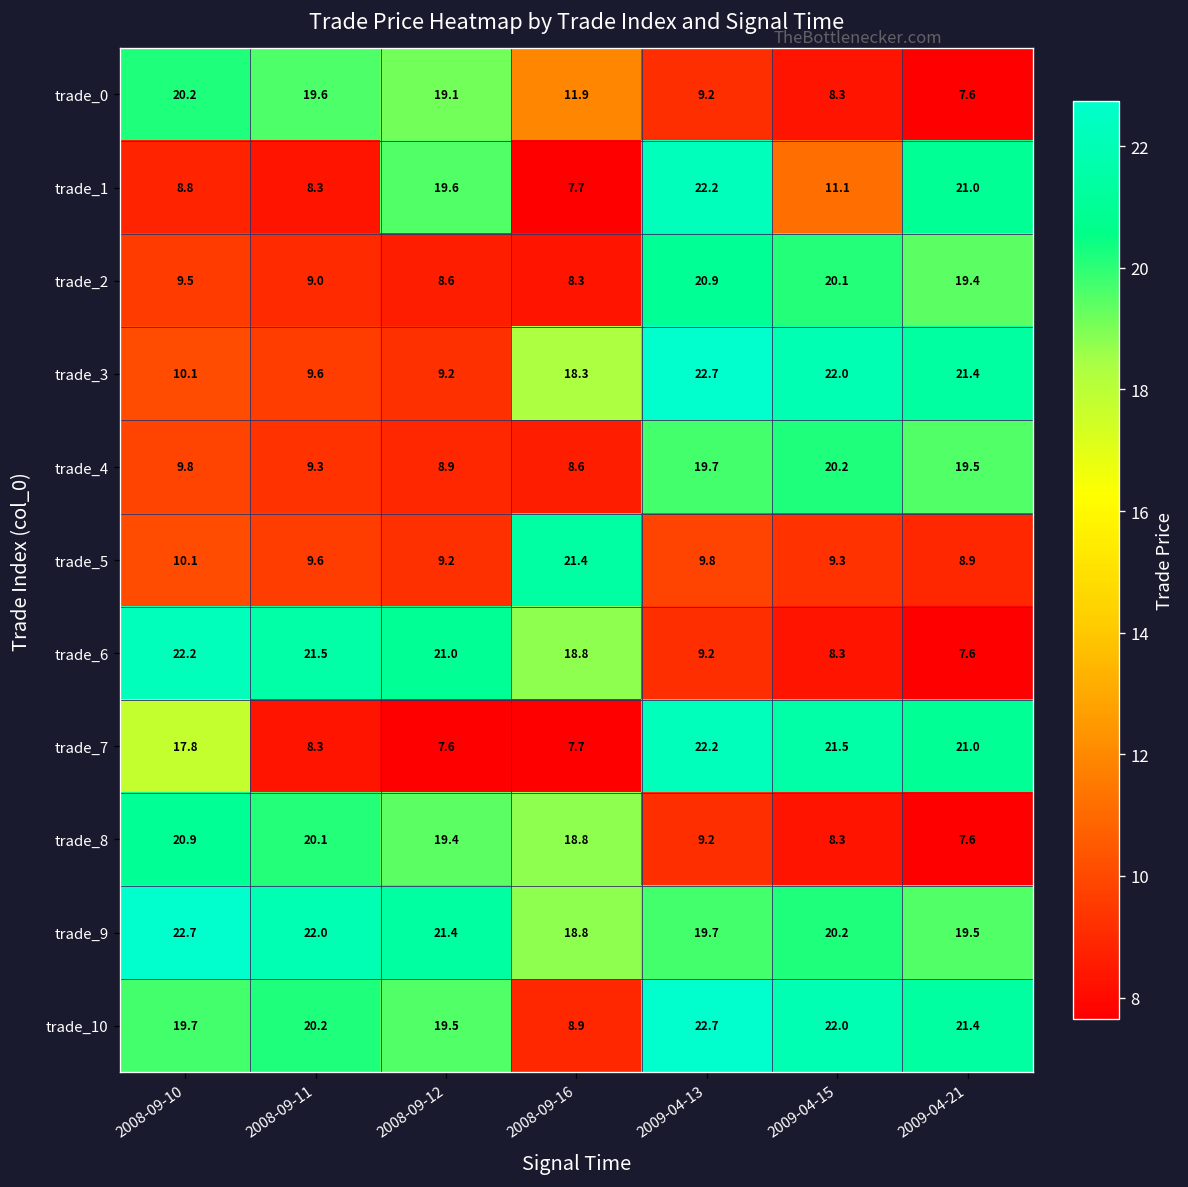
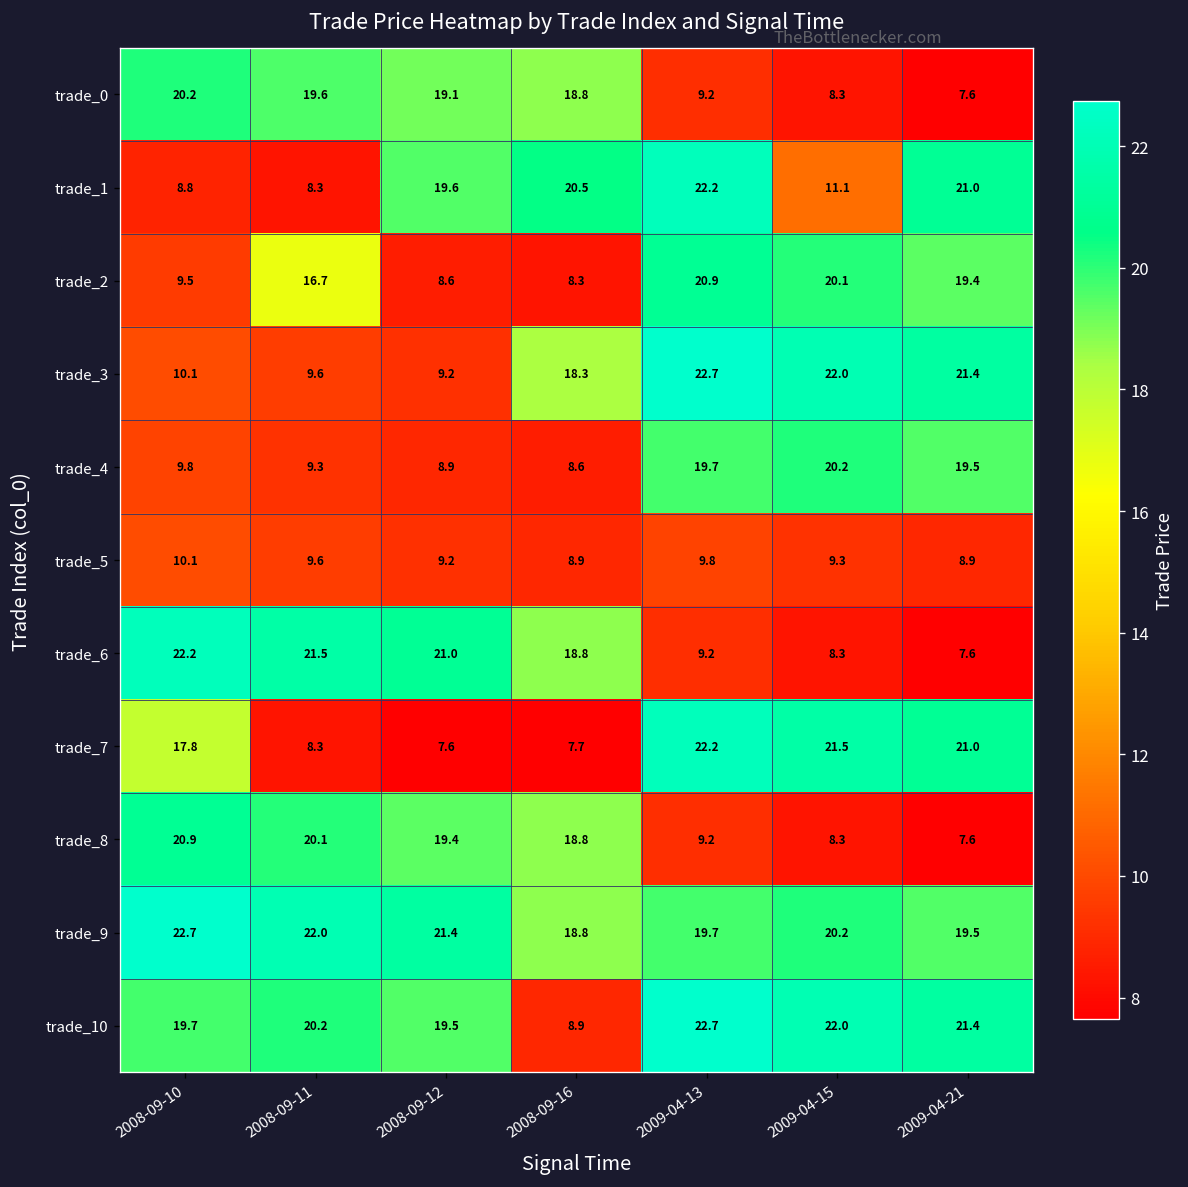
trade_0, 2008-09-16: 11.9 -> 18.8
trade_1, 2008-09-16: 7.7 -> 20.5
trade_2, 2008-09-11: 9.0 -> 16.7
trade_5, 2008-09-16: 21.4 -> 8.9
